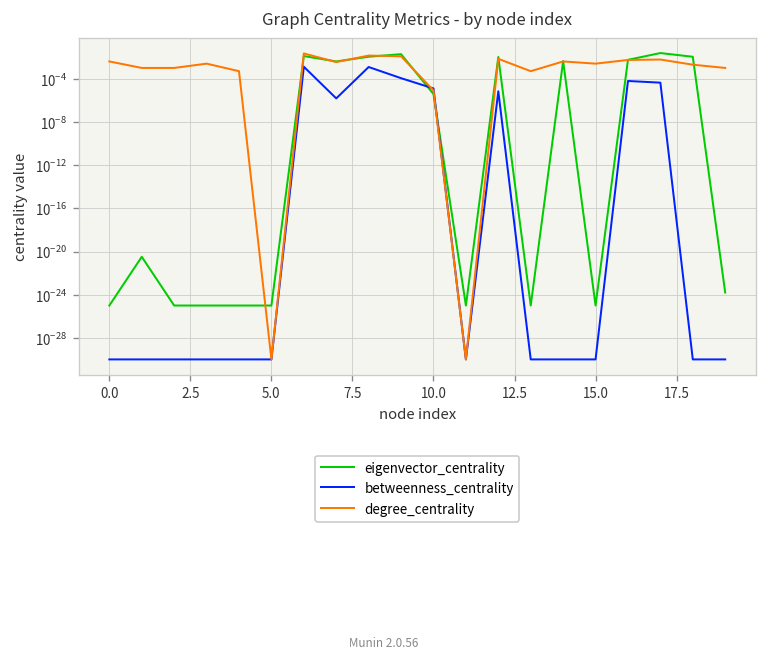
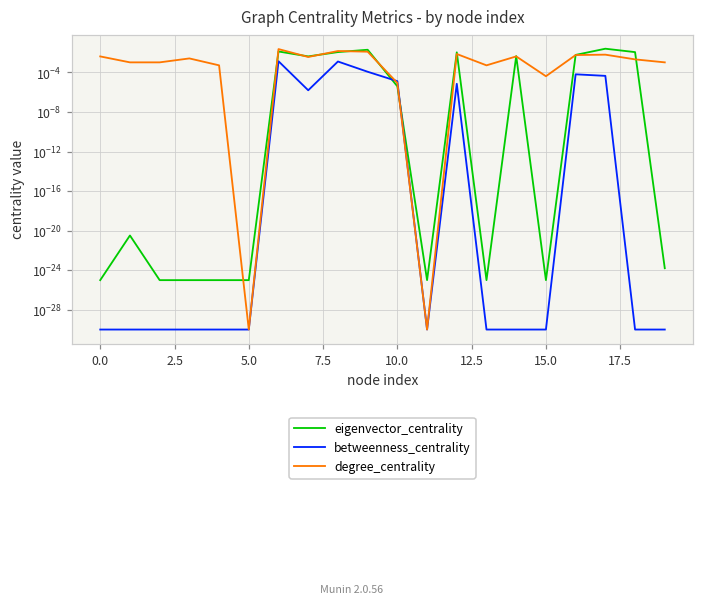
degree_centrality, 15.0: 0.003 -> 0.0000
